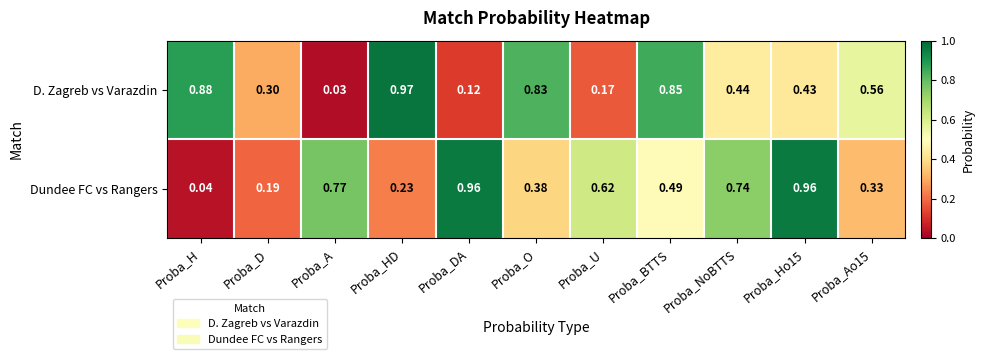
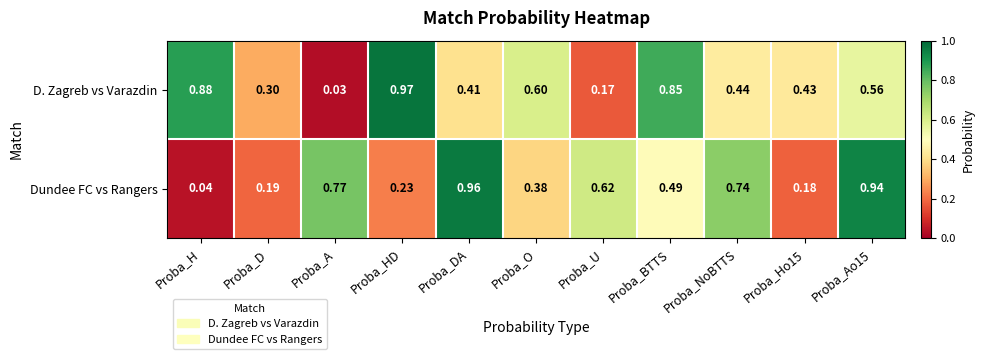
D. Zagreb vs Varazdin, Proba_DA: 0.12 -> 0.41
D. Zagreb vs Varazdin, Proba_O: 0.83 -> 0.60
Dundee FC vs Rangers, Proba_Ho15: 0.96 -> 0.18
Dundee FC vs Rangers, Proba_Ao15: 0.33 -> 0.94
